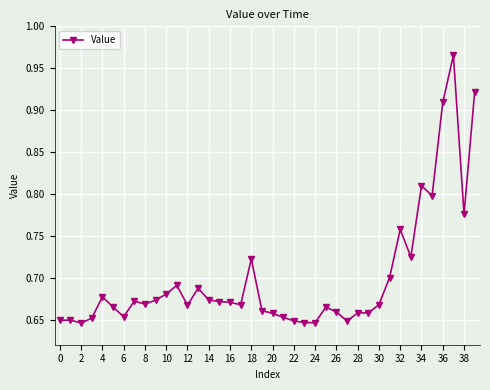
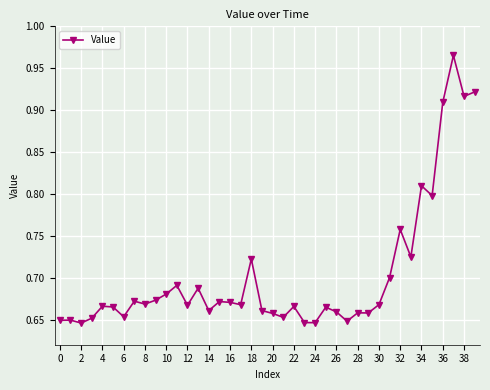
4: 0.68 -> 0.67
14: 0.67 -> 0.66
22: 0.65 -> 0.67
38: 0.78 -> 0.92
